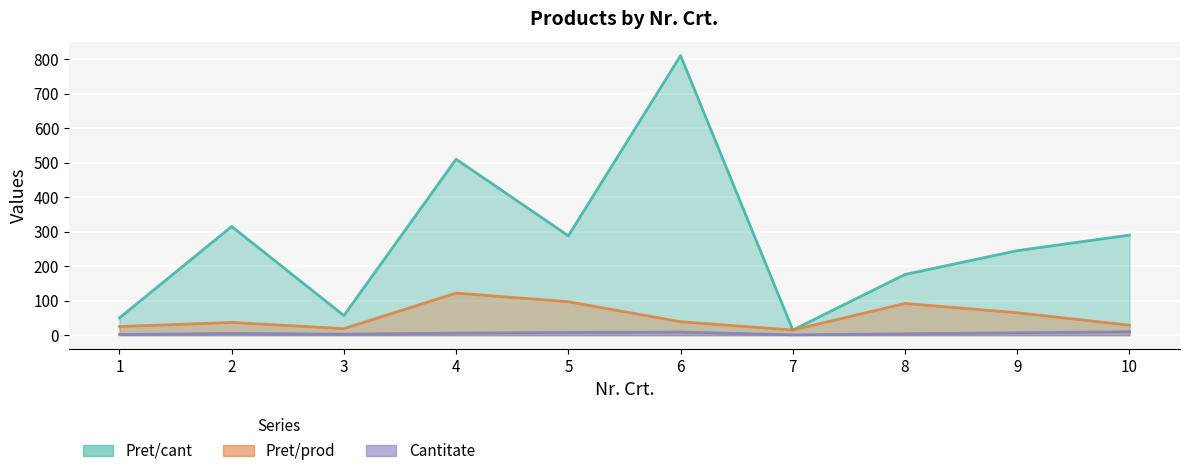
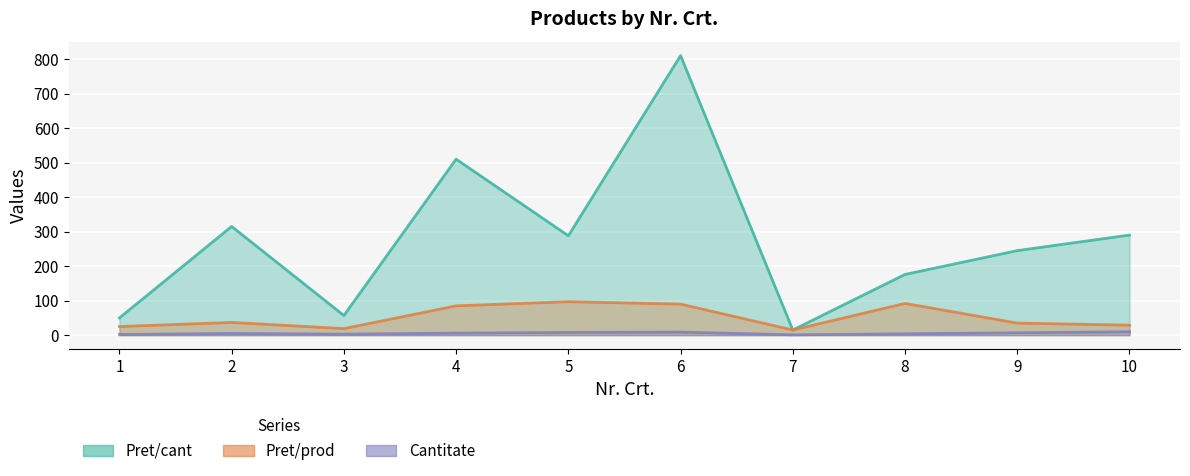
Pret/prod, 4: 120 -> 90
Pret/prod, 6: 40 -> 90
Pret/prod, 9: 70 -> 40
